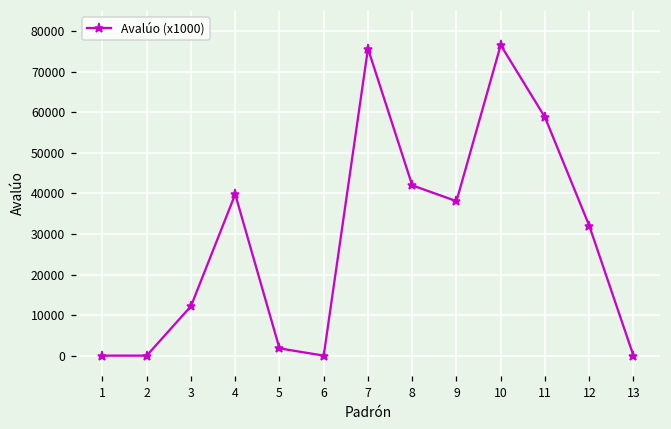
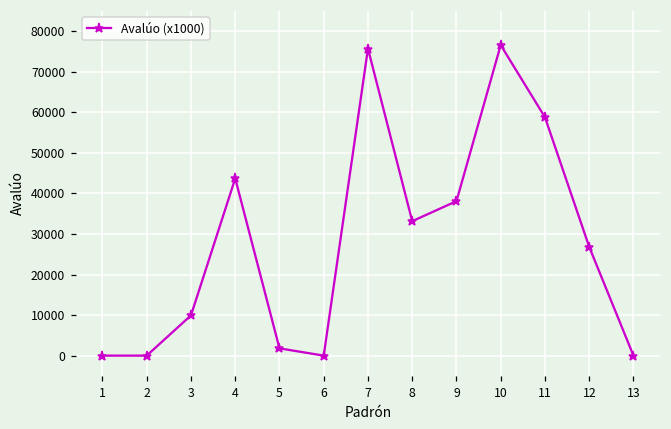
3: 12000 -> 10000
4: 40000 -> 44000
8: 42000 -> 33000
12: 32000 -> 27000
